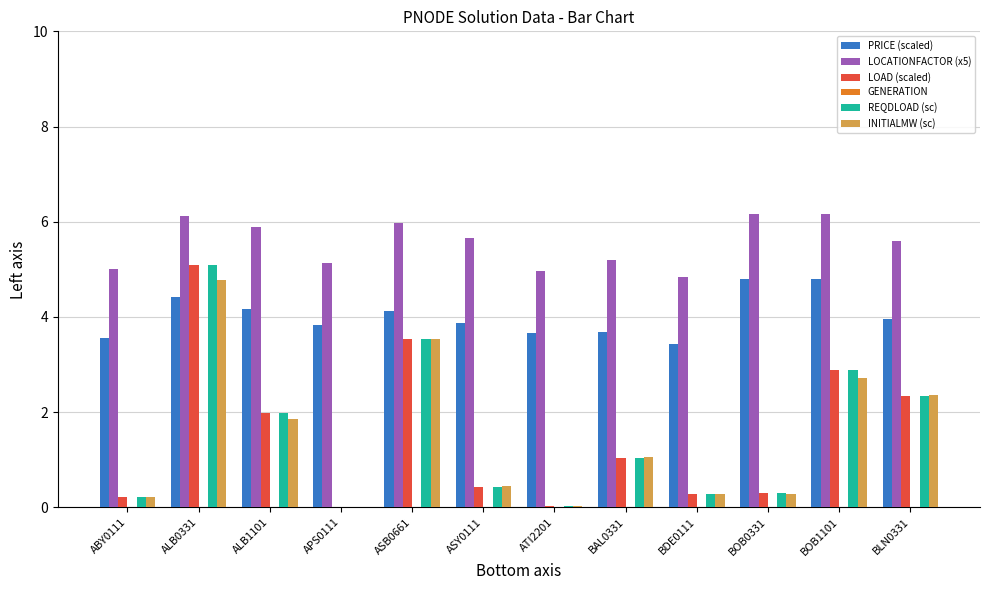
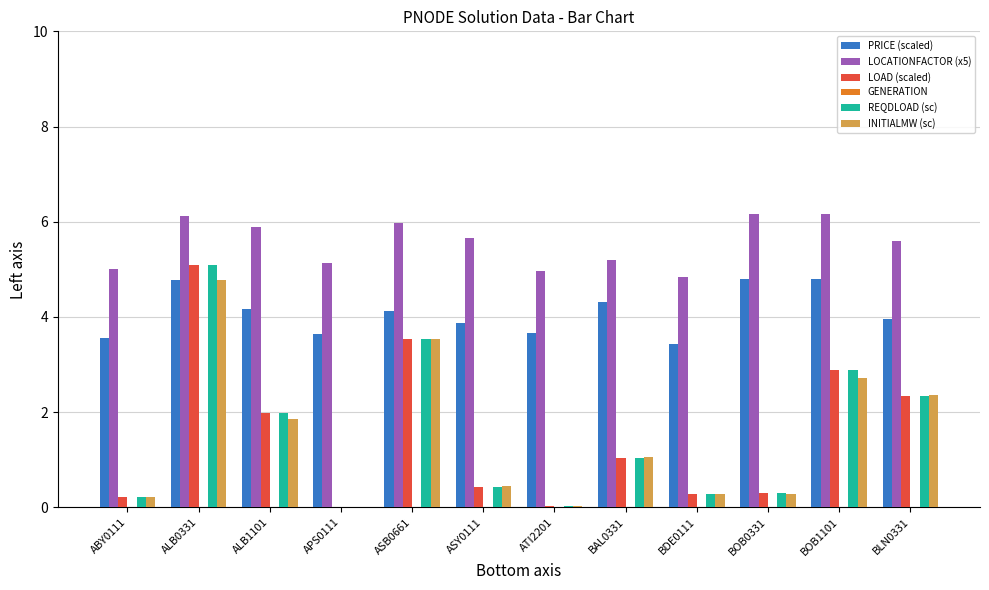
PRICE (scaled), ALB0331: 4.4 -> 4.8
PRICE (scaled), APS0111: 3.8 -> 3.6
PRICE (scaled), BAL0331: 3.7 -> 4.3
